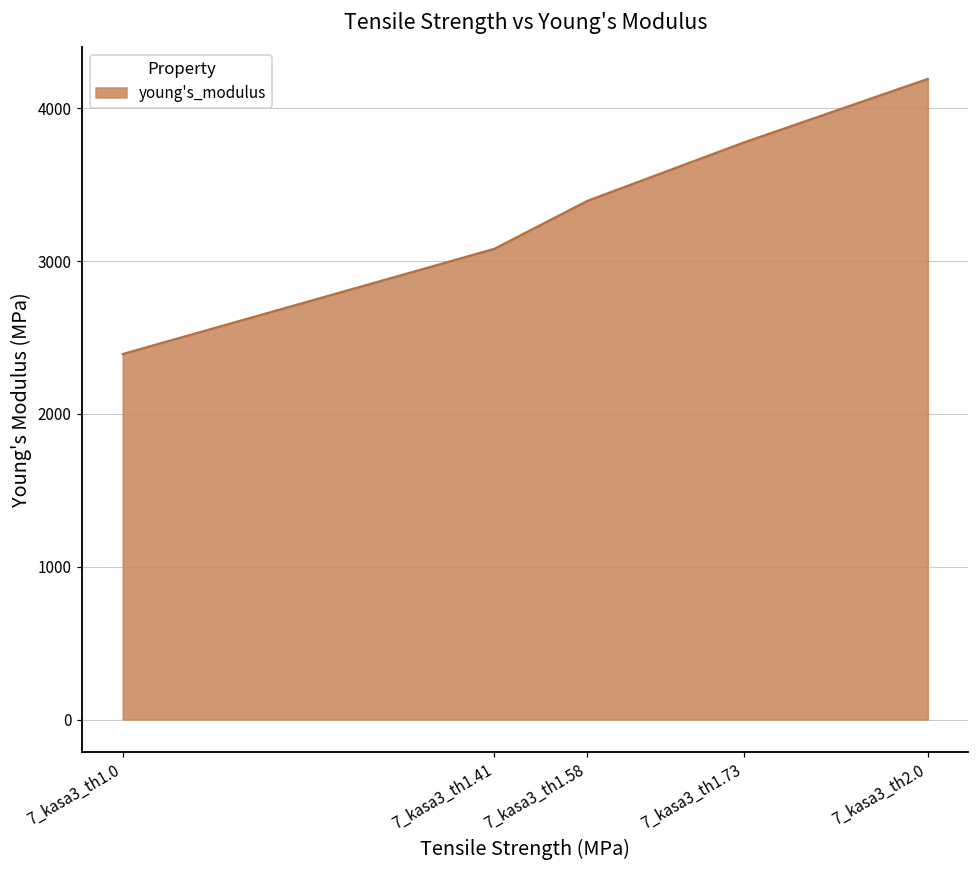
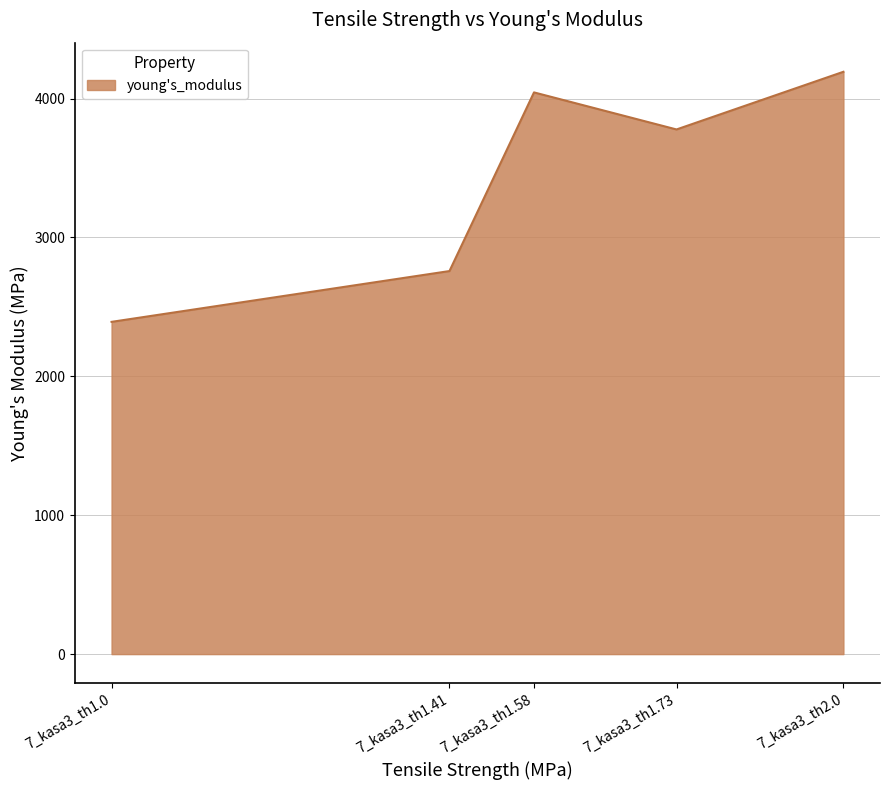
7_kasa3_th1.41: 3080 -> 2760
7_kasa3_th1.58: 3390 -> 4040
